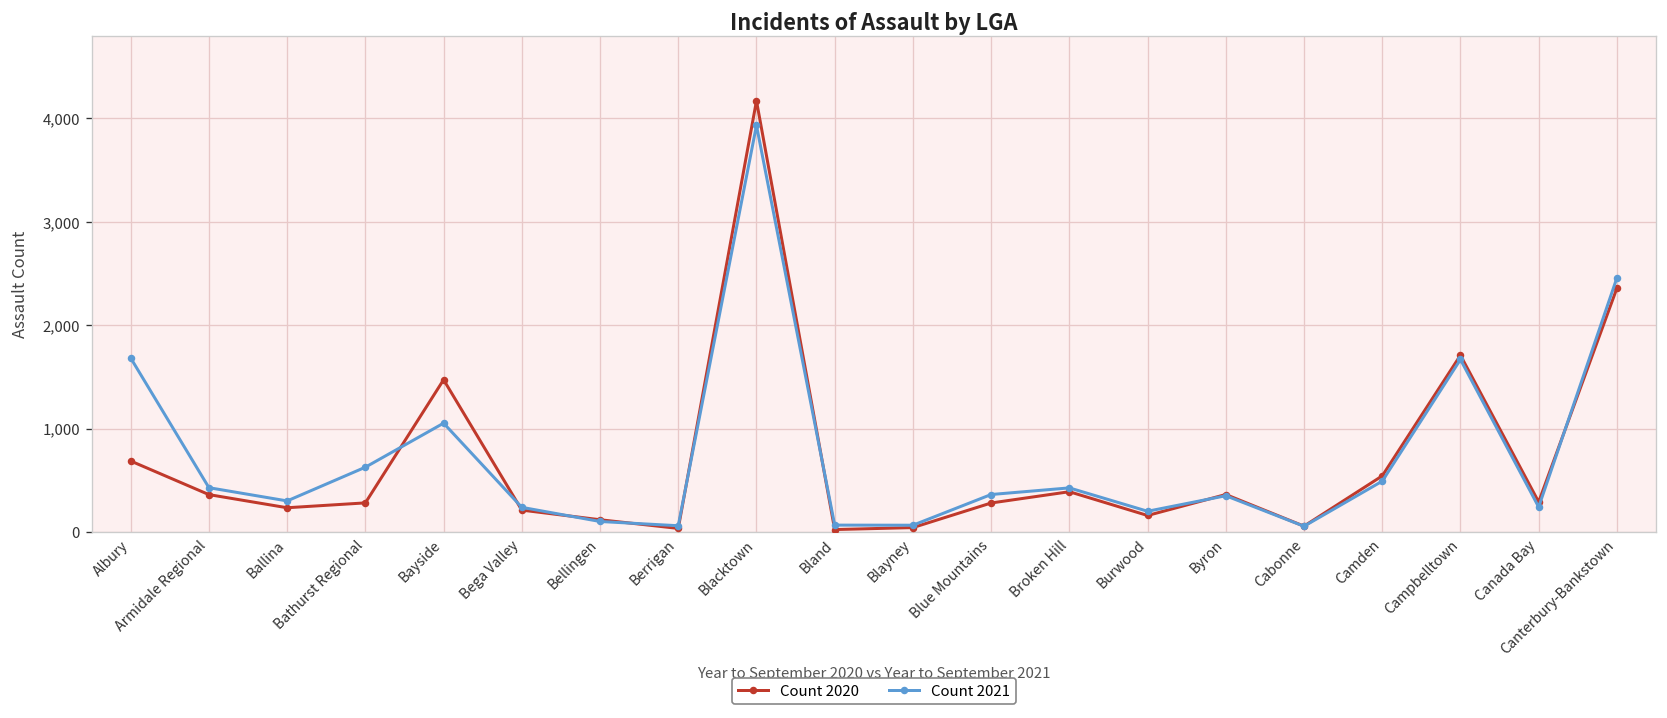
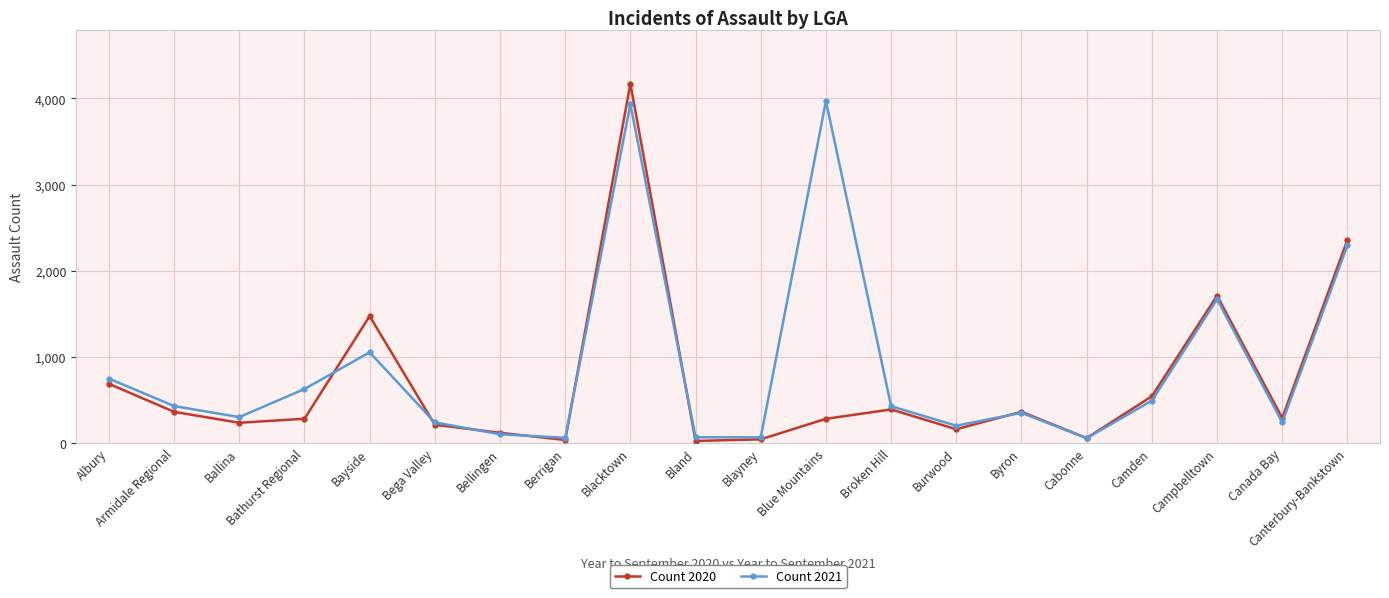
Count 2021, Albury: 1,700 -> 700
Count 2021, Blue Mountains: 400 -> 4,000
Count 2021, Canterbury-Bankstown: 2,500 -> 2,300
